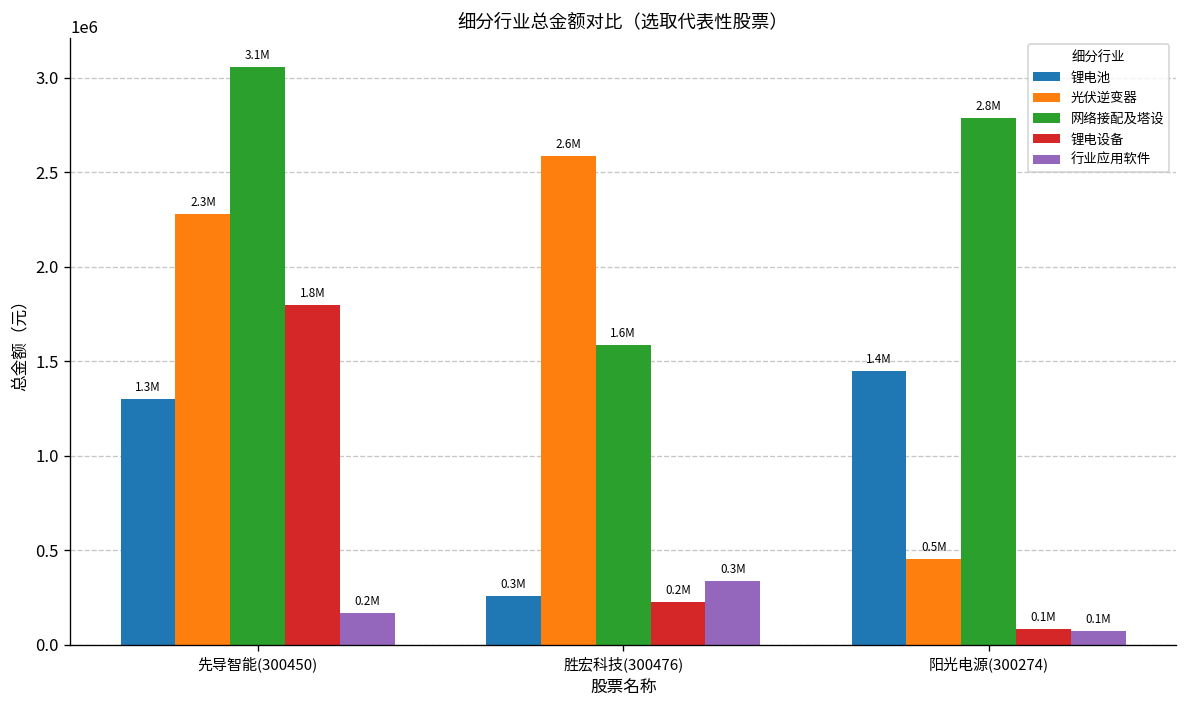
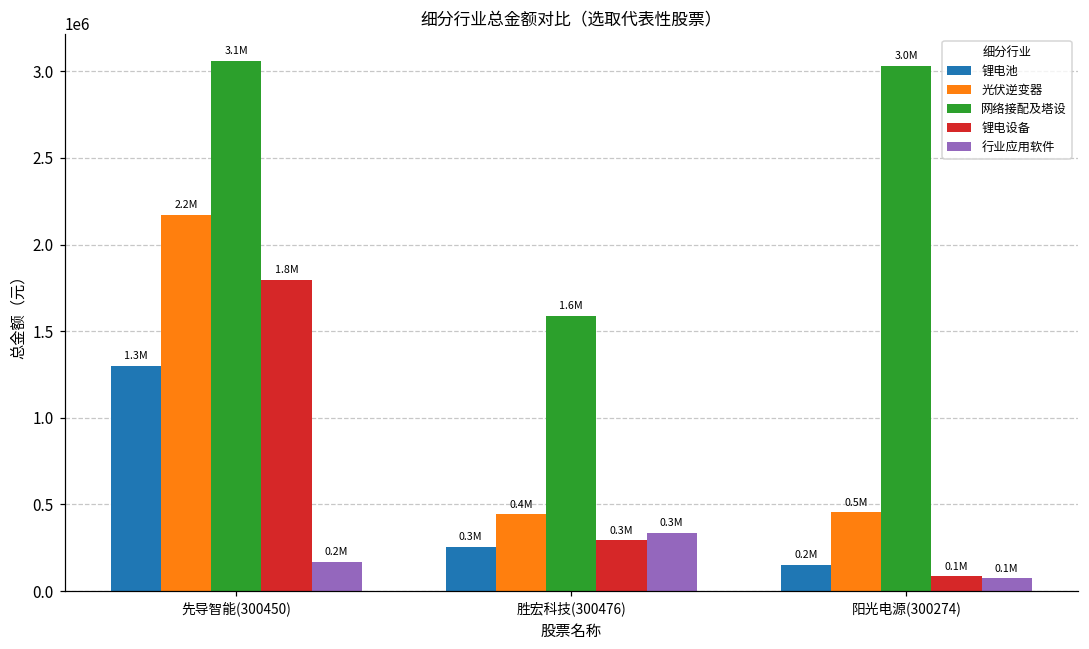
光伏逆变器, 先导智能(300450): 2.3M -> 2.2M
光伏逆变器, 胜宏科技(300476): 2.6M -> 0.4M
锂电设备, 胜宏科技(300476): 0.2M -> 0.3M
锂电池, 阳光电源(300274): 1.4M -> 0.2M
网络接配及塔设, 阳光电源(300274): 2.8M -> 3.0M
